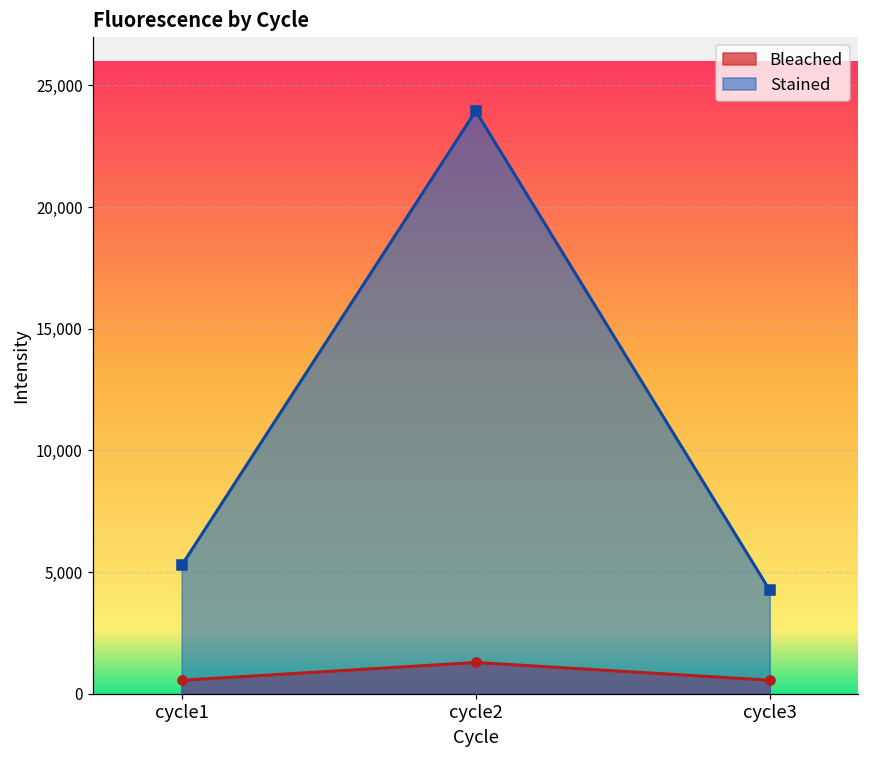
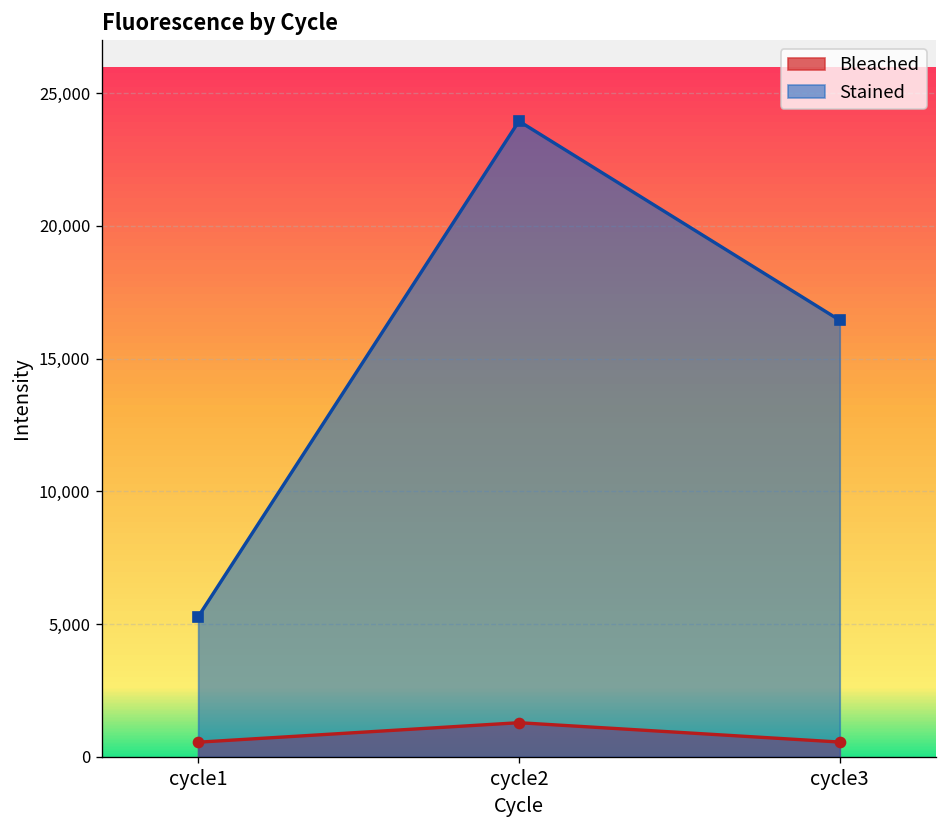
Stained, cycle3: 4,200 -> 16,400
